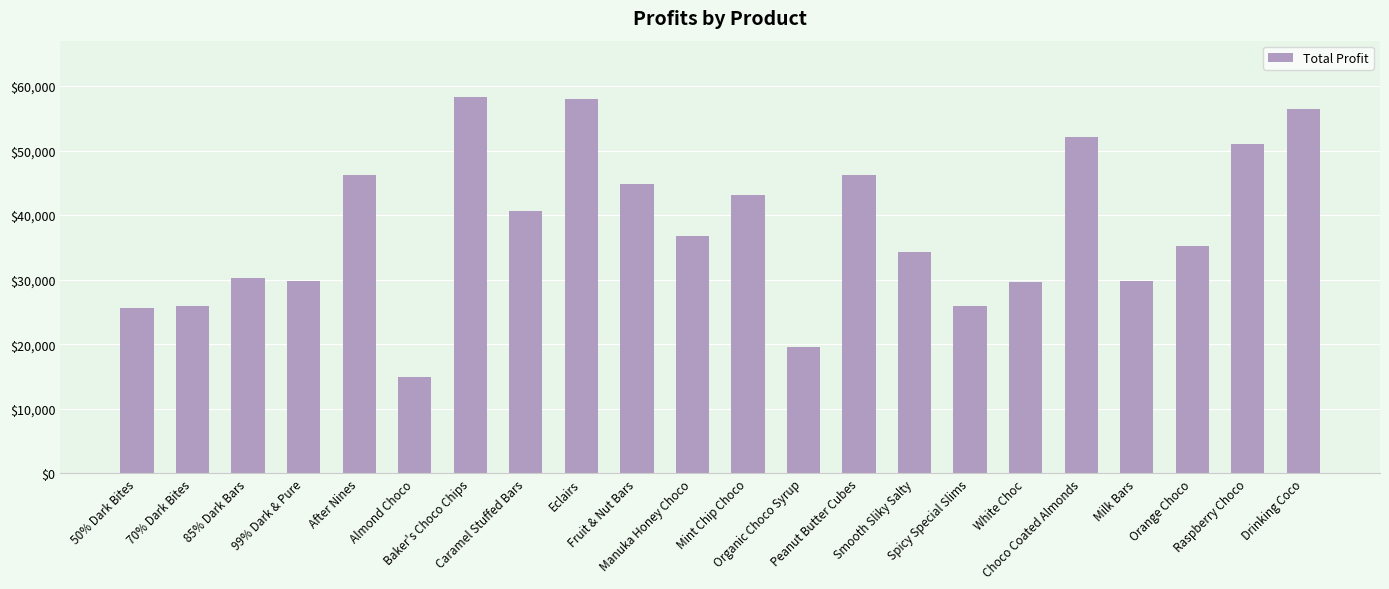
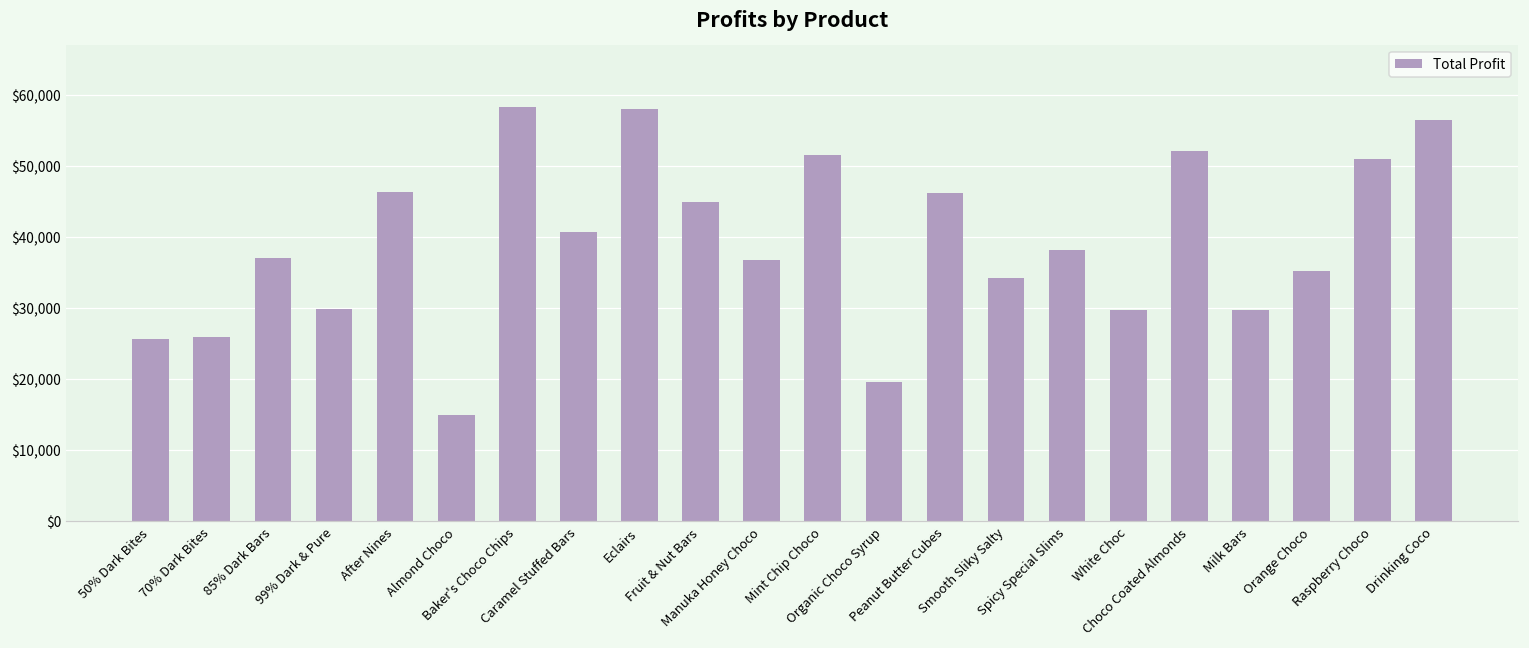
85% Dark Bars: $30,000 -> $37,000
Mint Chip Choco: $43,000 -> $51,000
Spicy Special Slims: $26,000 -> $38,000
